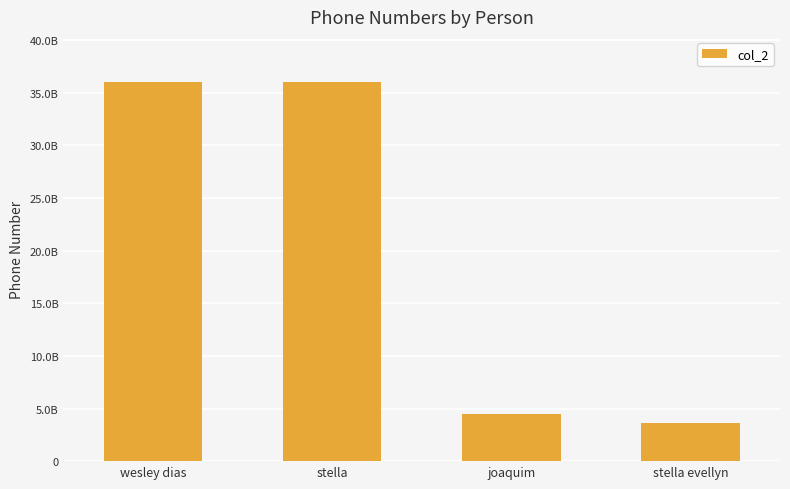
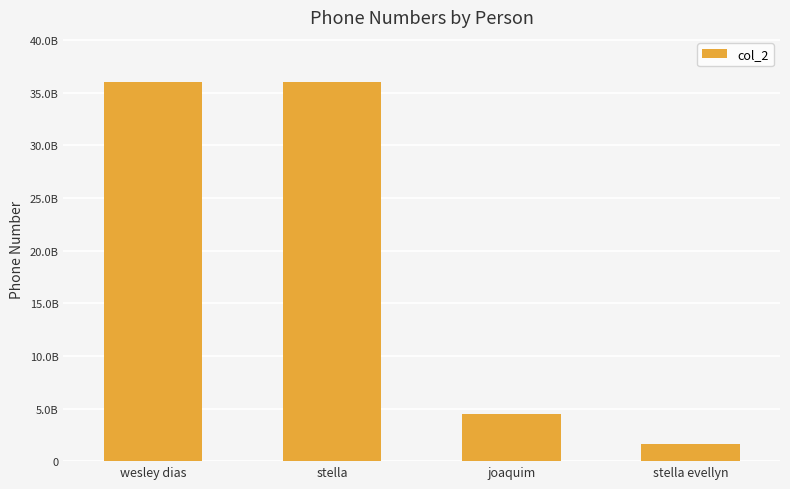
stella evellyn: 3600000000 -> 1600000000
